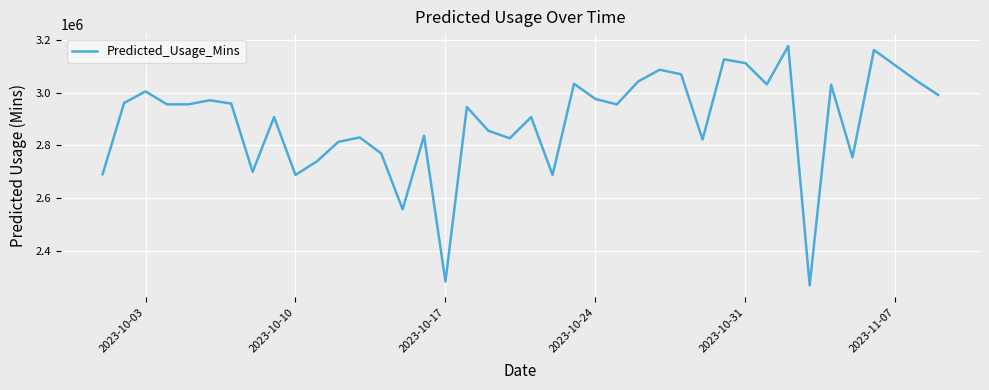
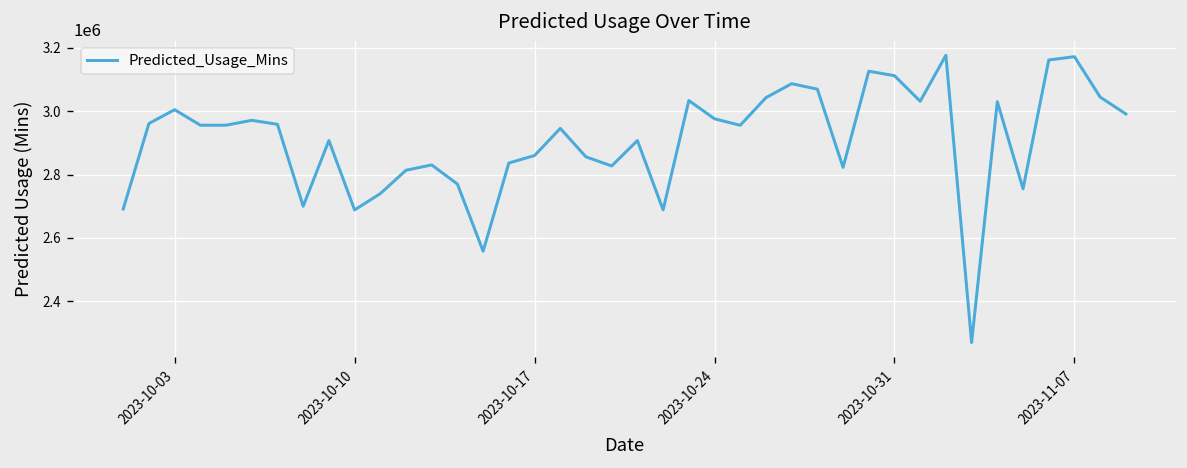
2023-10-17: 2290000 -> 2860000
2023-11-07: 3100000 -> 3170000
